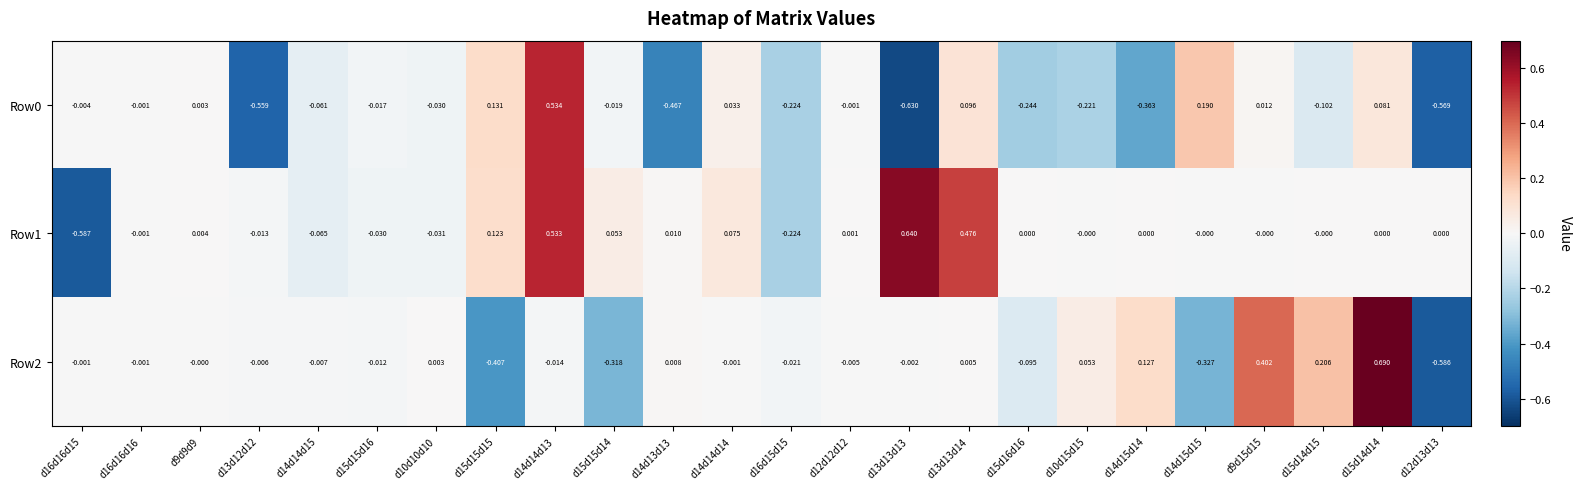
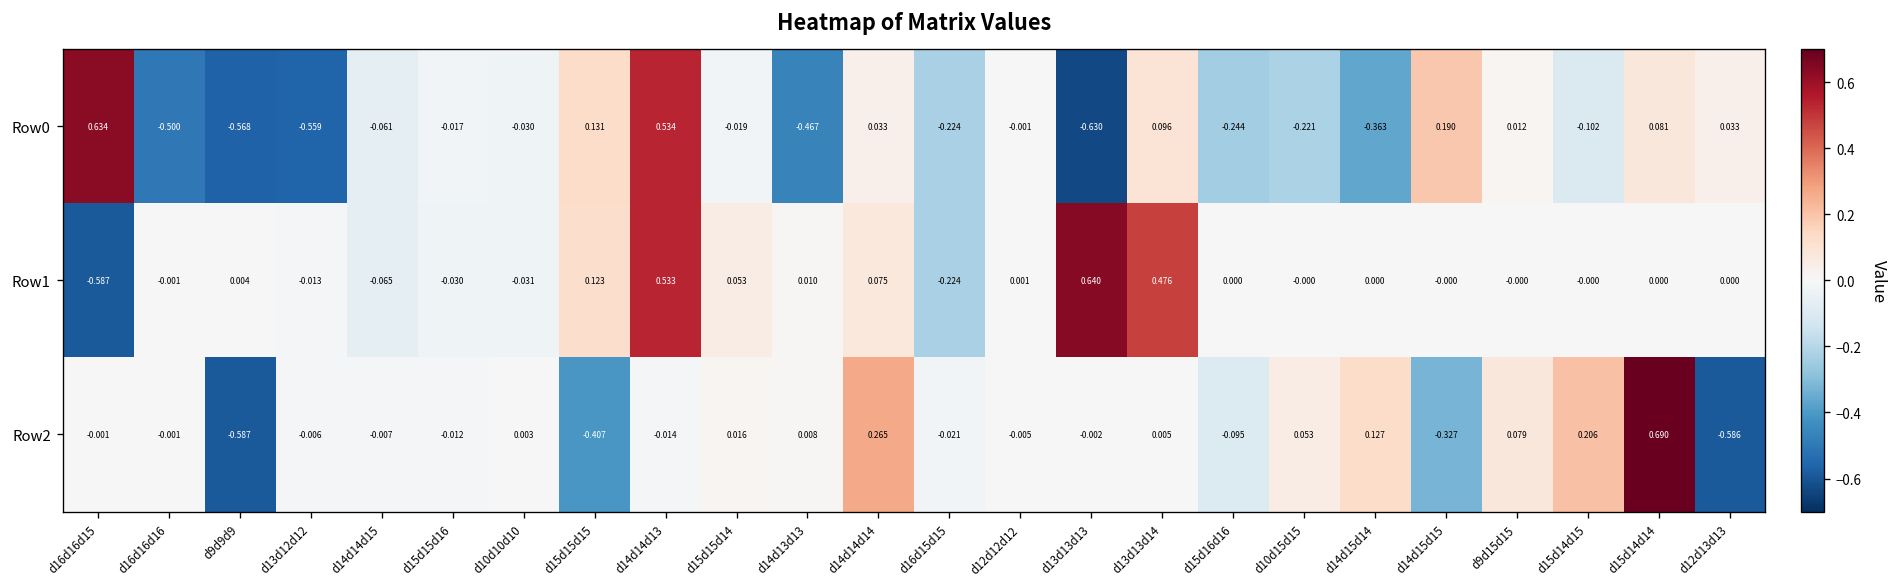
Row0, d16d16d15: -0.004 -> 0.634
Row0, d16d16d16: -0.001 -> -0.500
Row0, d9d9d9: 0.003 -> -0.568
Row0, d12d13d13: -0.569 -> 0.033
Row2, d9d9d9: -0.000 -> -0.587
Row2, d15d15d14: -0.318 -> 0.016
Row2, d14d14d14: -0.001 -> 0.265
Row2, d9d15d15: 0.402 -> 0.079
